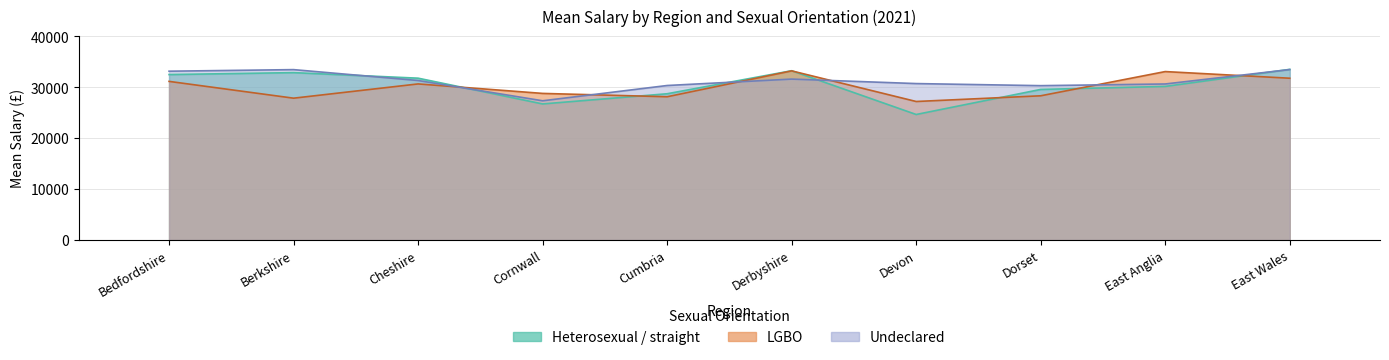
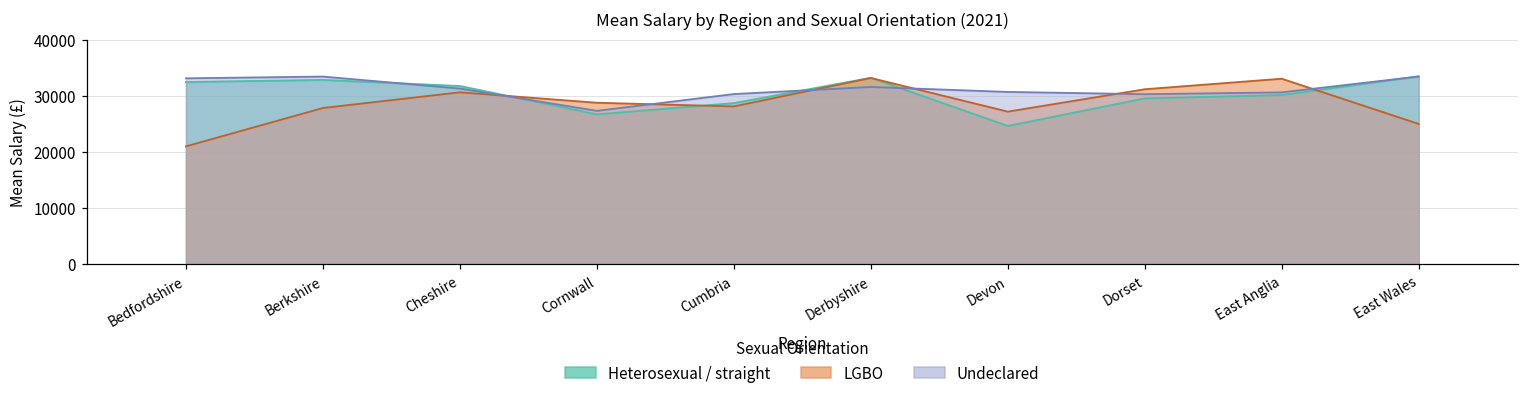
LGBO, Bedfordshire: 31000 -> 21000
LGBO, Dorset: 28000 -> 31000
LGBO, East Wales: 32000 -> 25000
